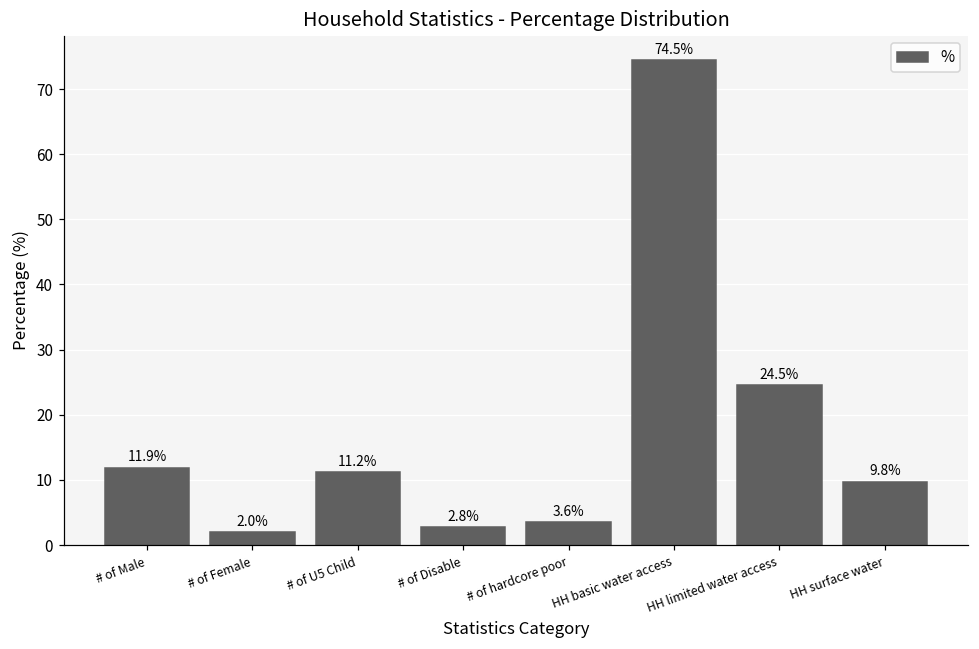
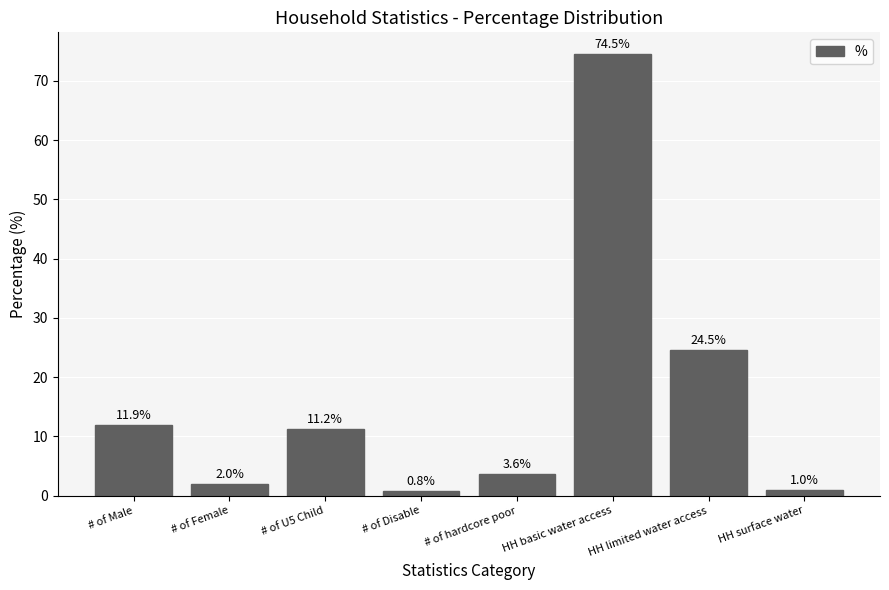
# of Disable: 2.8% -> 0.8%
HH surface water: 9.8% -> 1.0%
